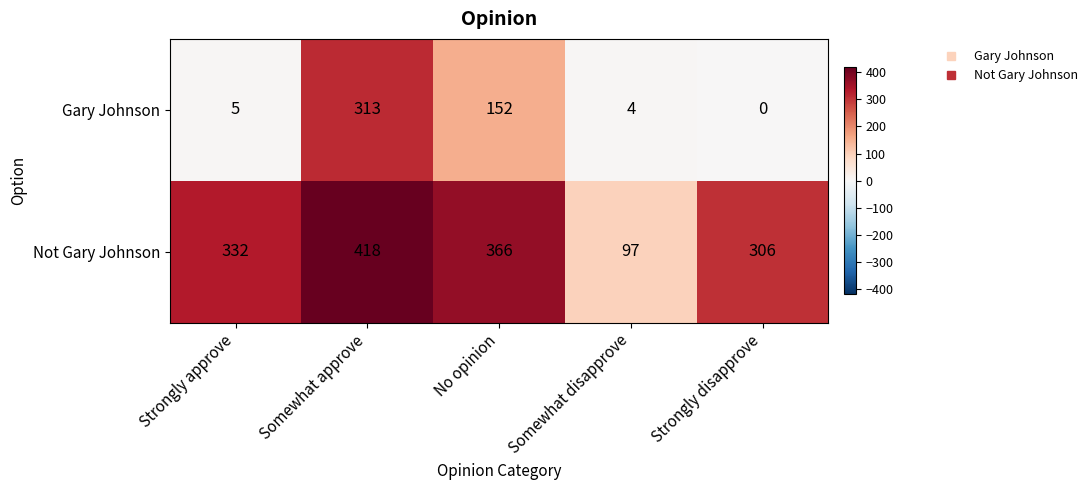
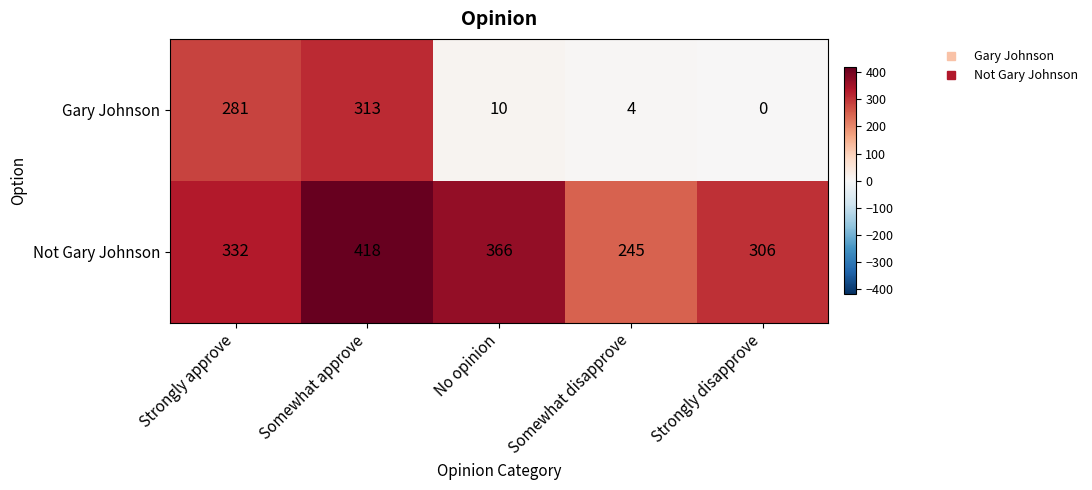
Gary Johnson, Strongly approve: 5 -> 281
Gary Johnson, No opinion: 152 -> 10
Not Gary Johnson, Somewhat disapprove: 97 -> 245
